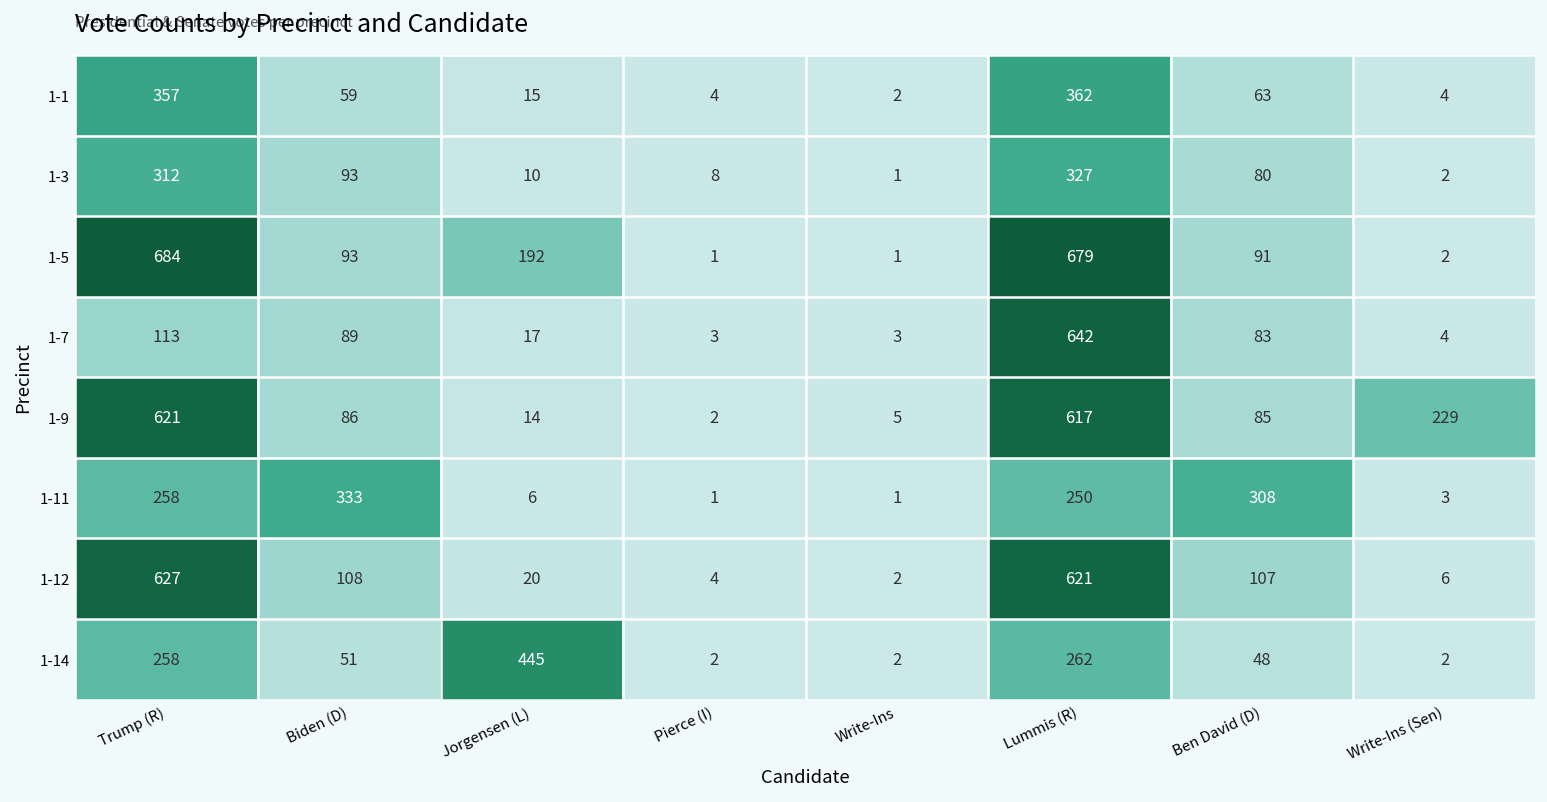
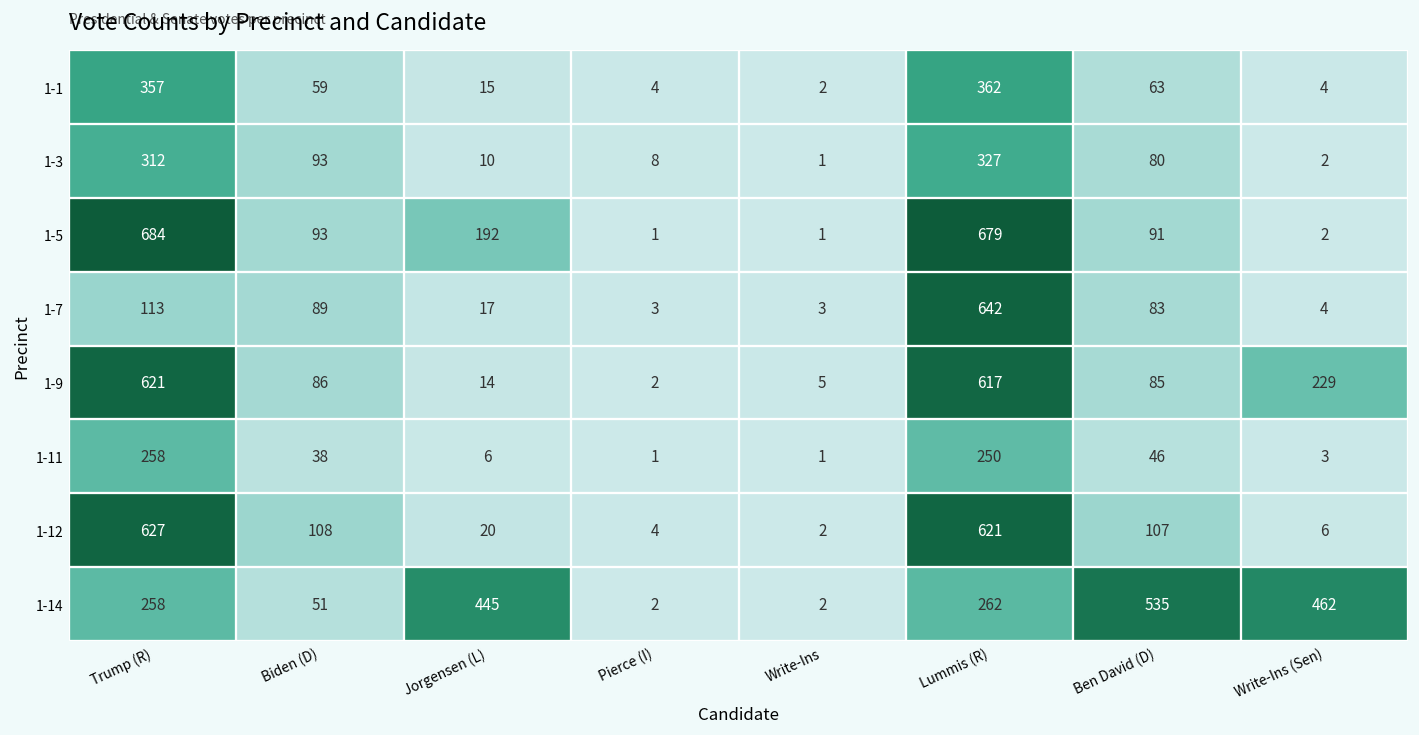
1-11, Biden (D): 333 -> 38
1-11, Ben David (D): 308 -> 46
1-14, Ben David (D): 48 -> 535
1-14, Write-Ins (Sen): 2 -> 462
